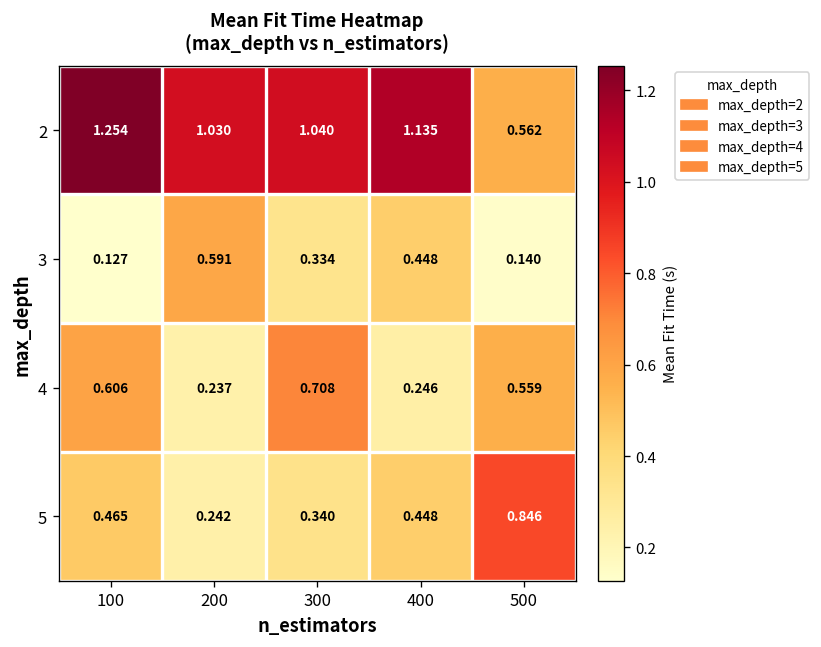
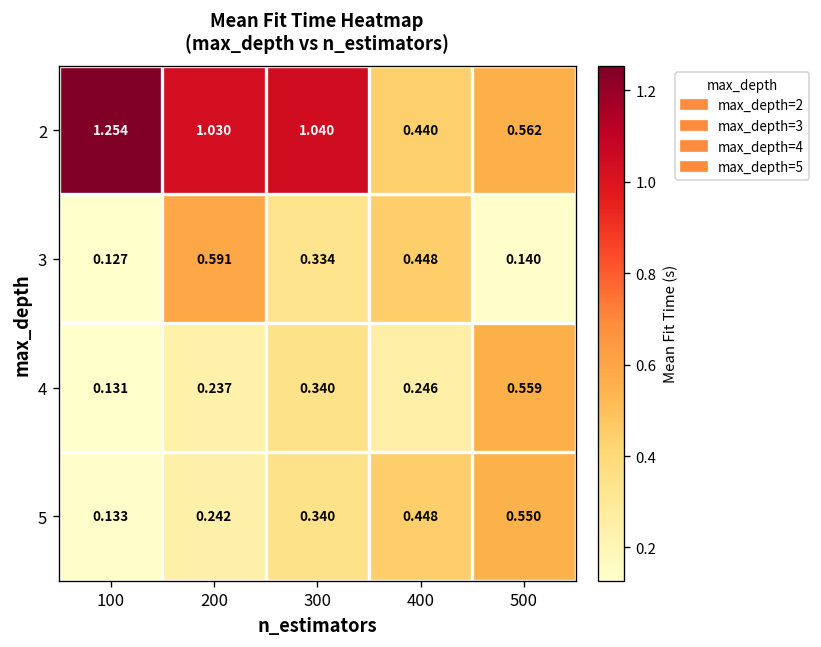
2, 400: 1.135 -> 0.440
4, 100: 0.606 -> 0.131
4, 300: 0.708 -> 0.340
5, 100: 0.465 -> 0.133
5, 500: 0.846 -> 0.550
